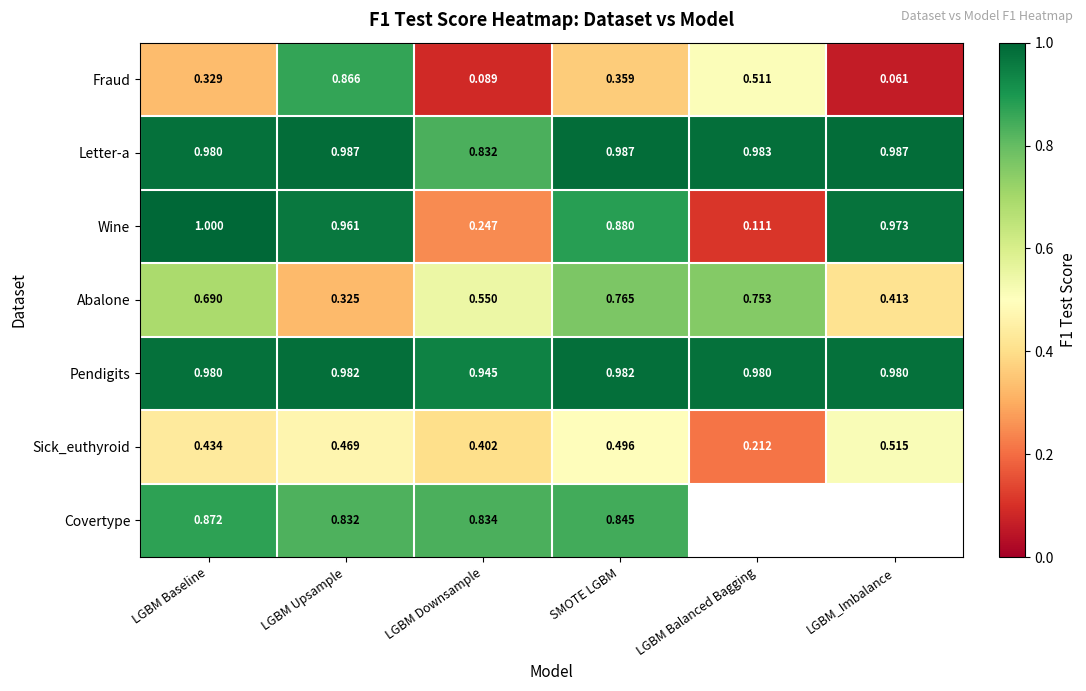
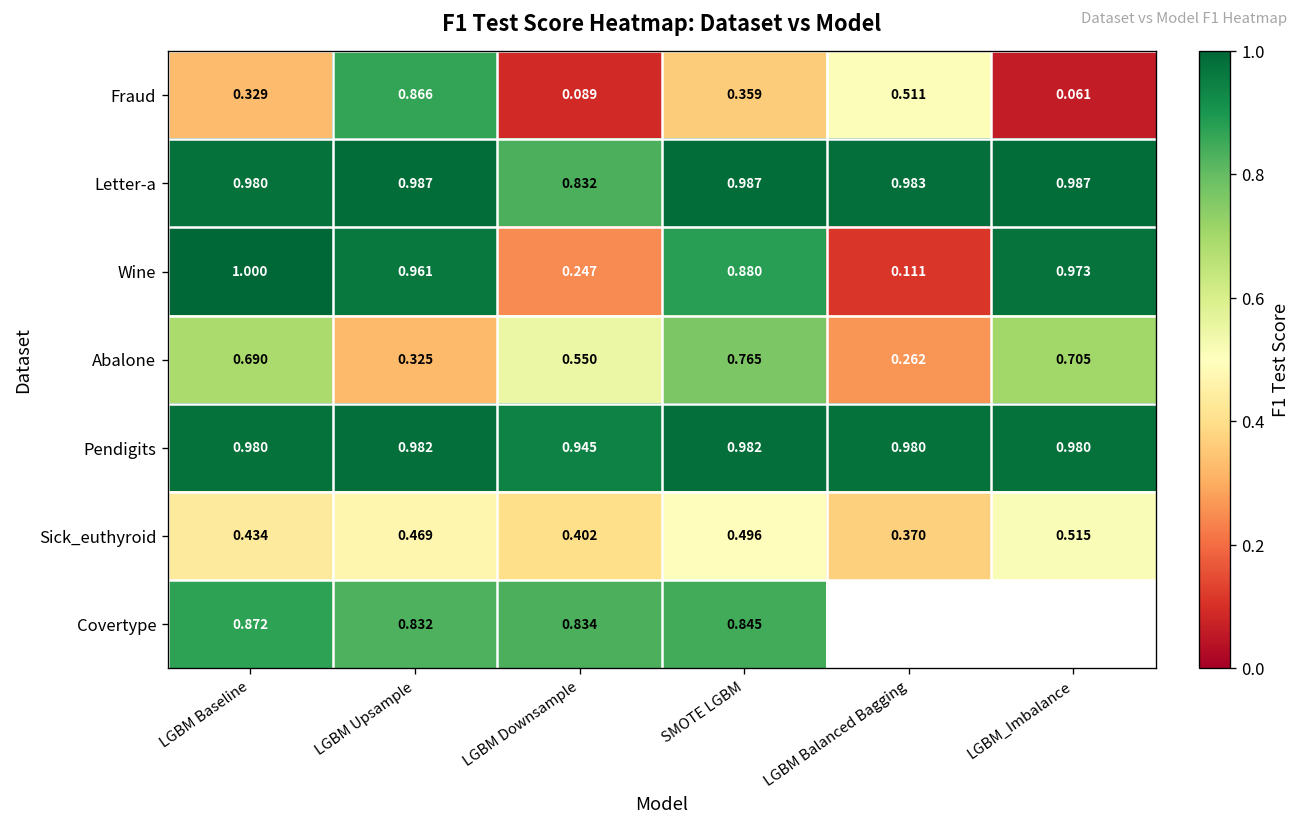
Abalone, LGBM Balanced Bagging: 0.753 -> 0.262
Abalone, LGBM_Imbalance: 0.413 -> 0.705
Sick_euthyroid, LGBM Balanced Bagging: 0.212 -> 0.370
